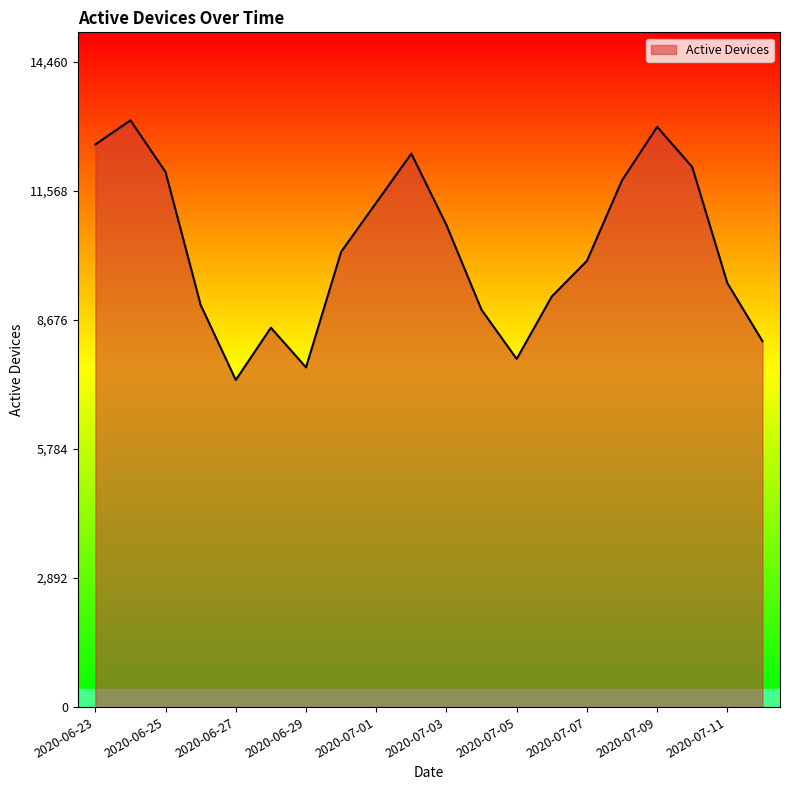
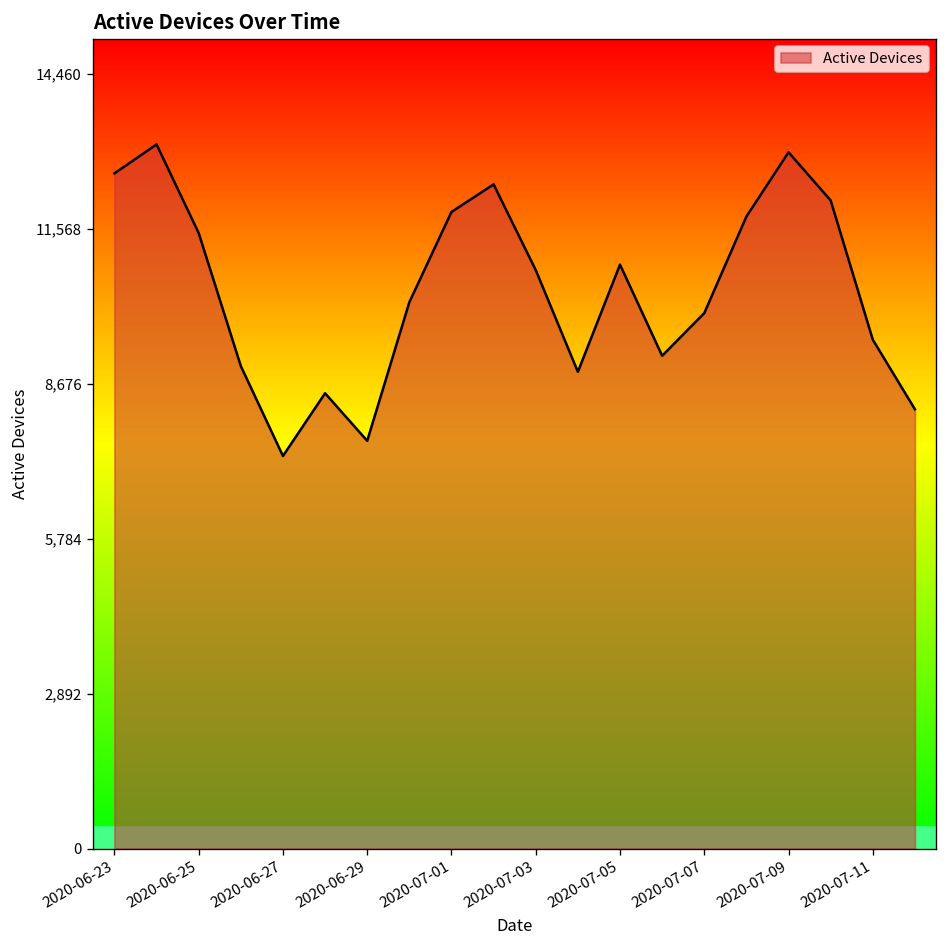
2020-06-25: 12,000 -> 11,500
2020-07-01: 11,300 -> 11,900
2020-07-05: 7,800 -> 10,900
